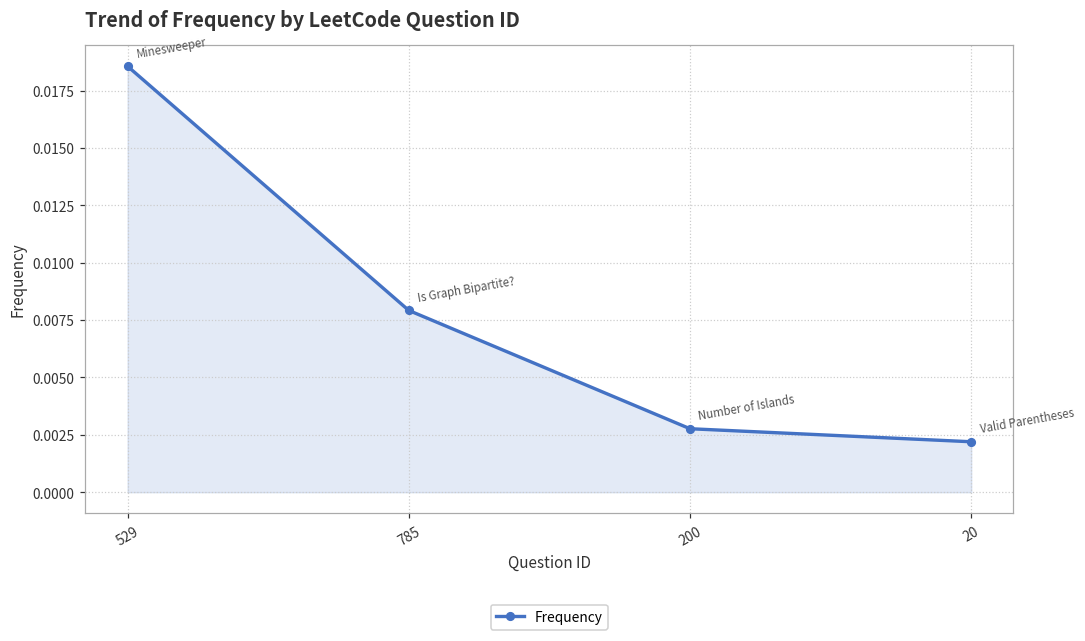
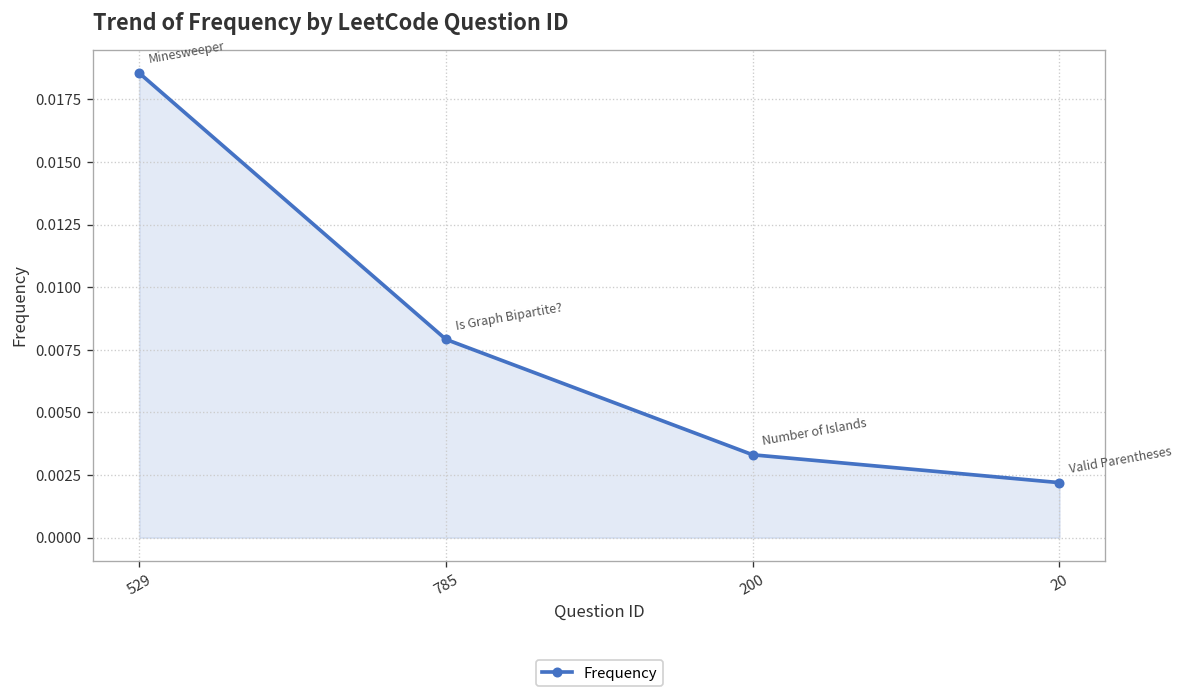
200: 0.0028 -> 0.0033
